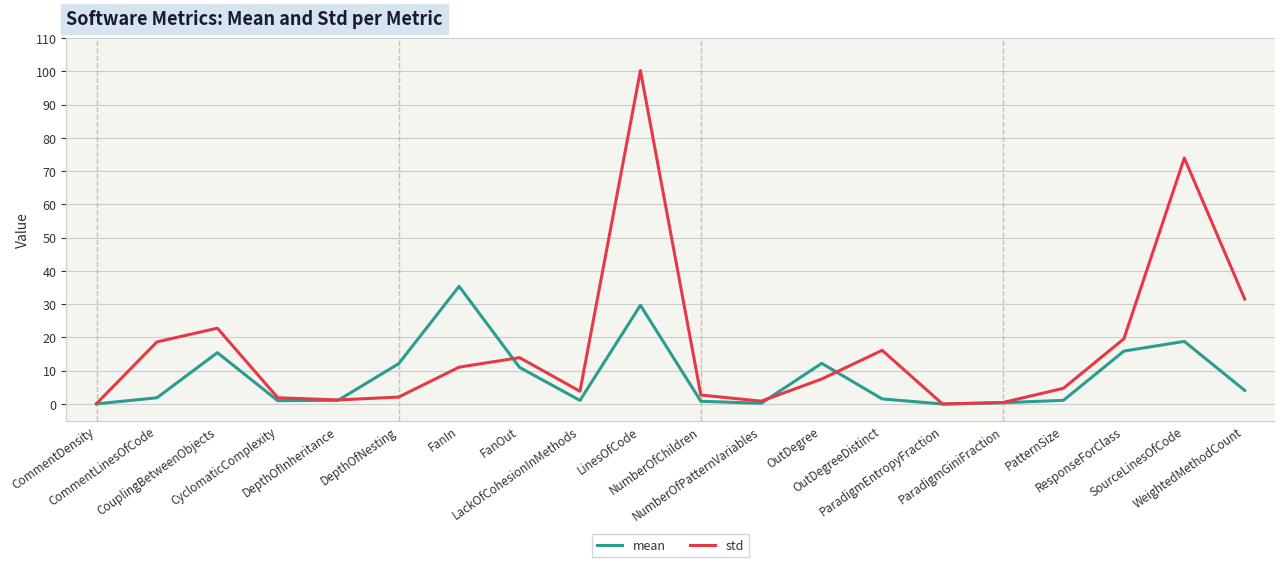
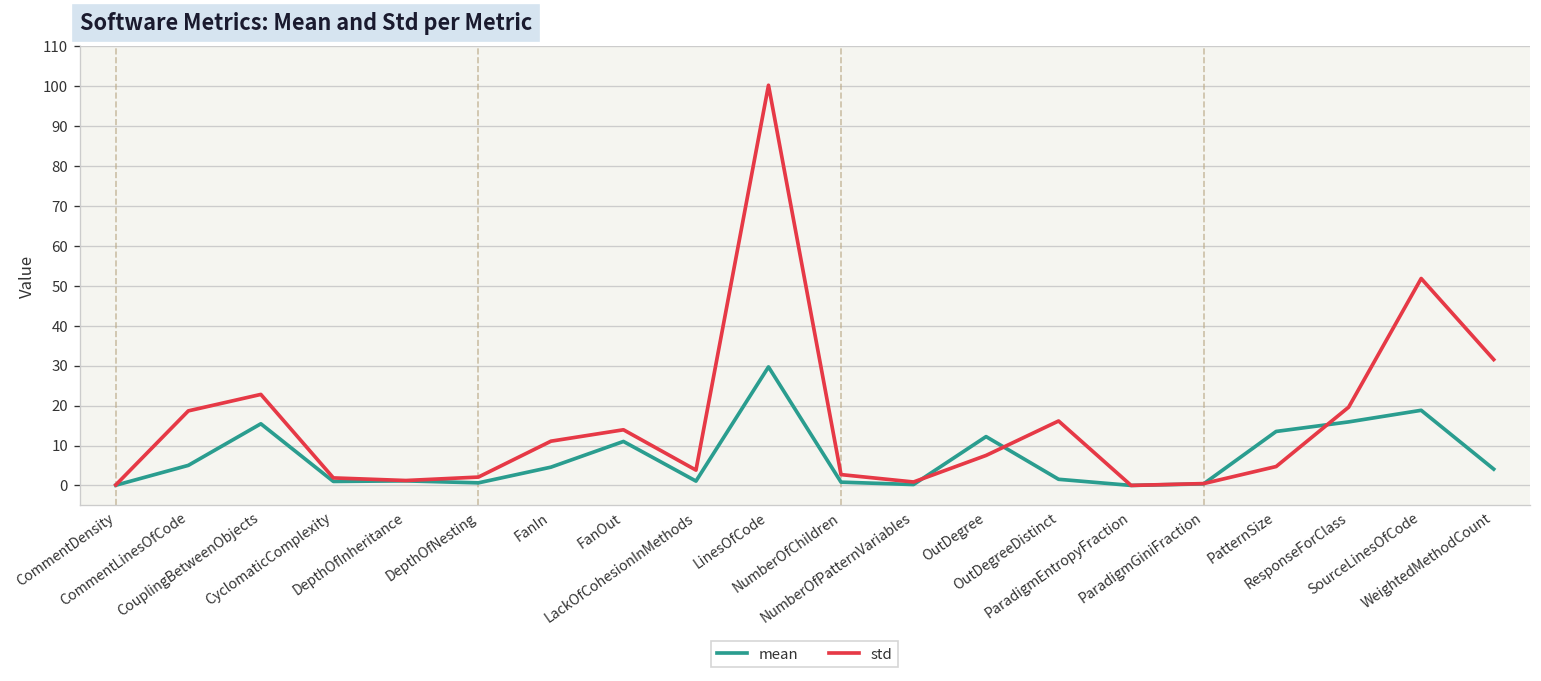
mean, CommentLinesOfCode: 2 -> 5
mean, DepthOfNesting: 12 -> 1
mean, FanIn: 35 -> 5
mean, PatternSize: 1 -> 14
std, SourceLinesOfCode: 74 -> 52
